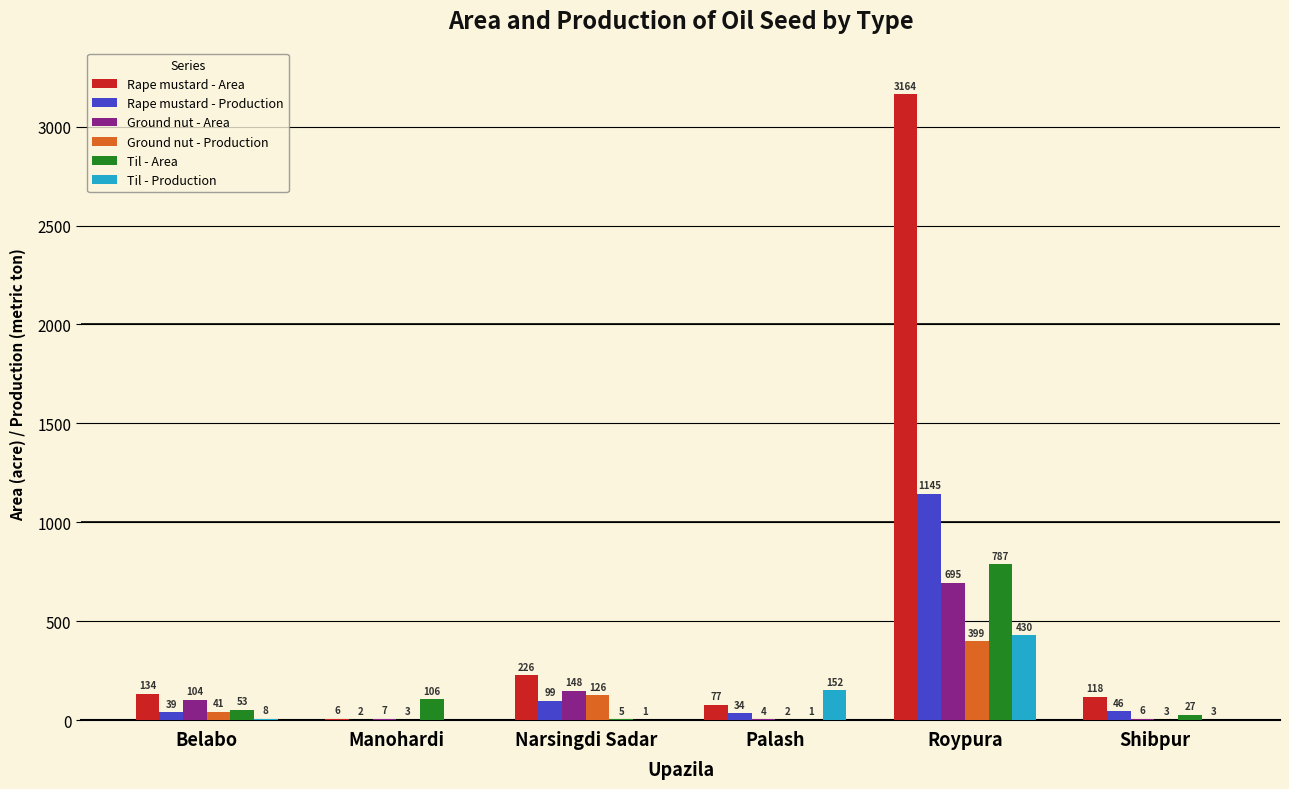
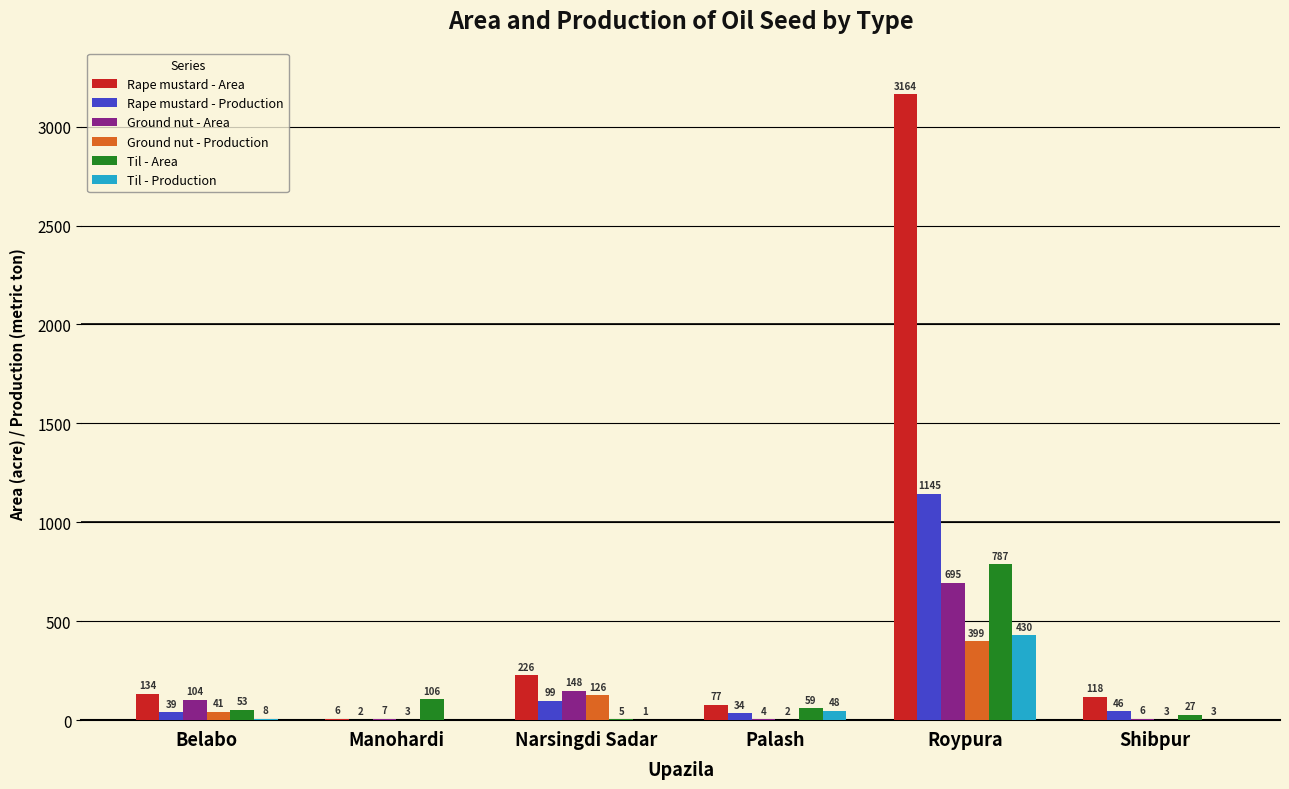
Til - Area, Palash: 1 -> 59
Til - Production, Palash: 152 -> 48
